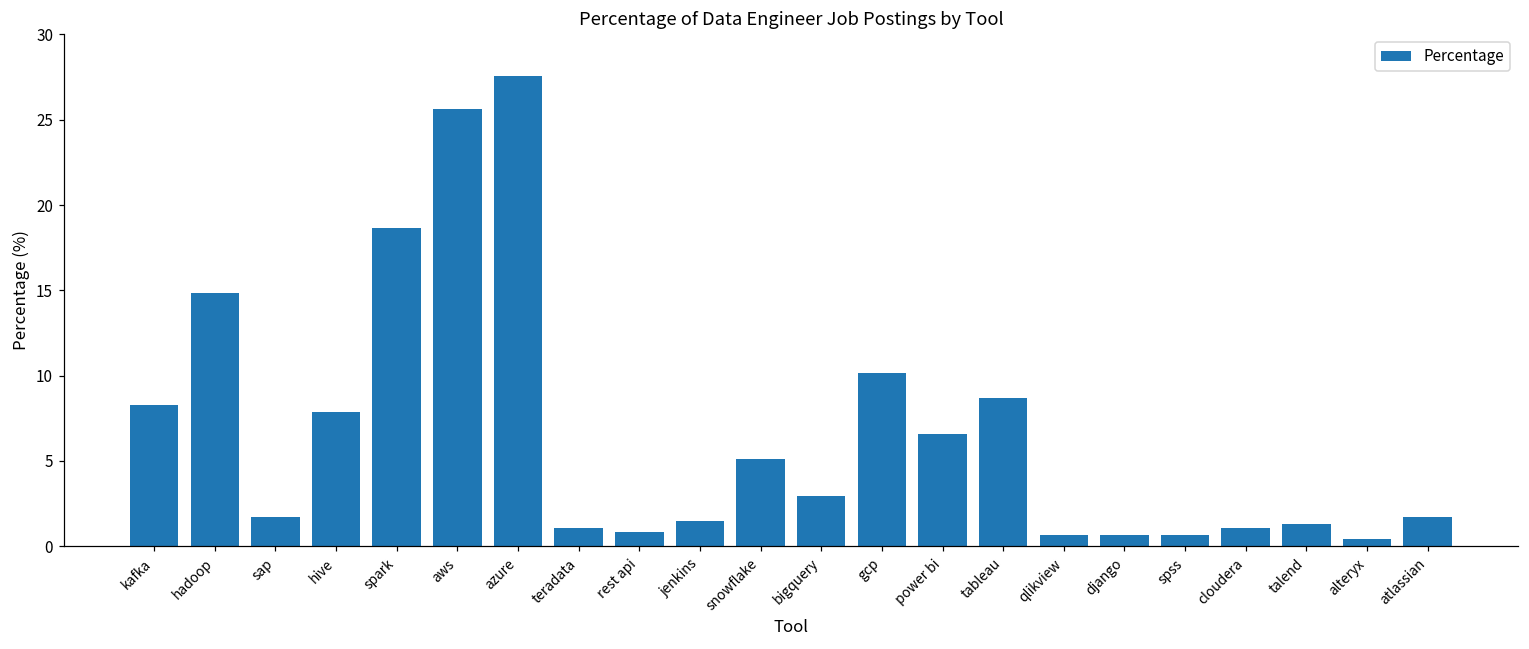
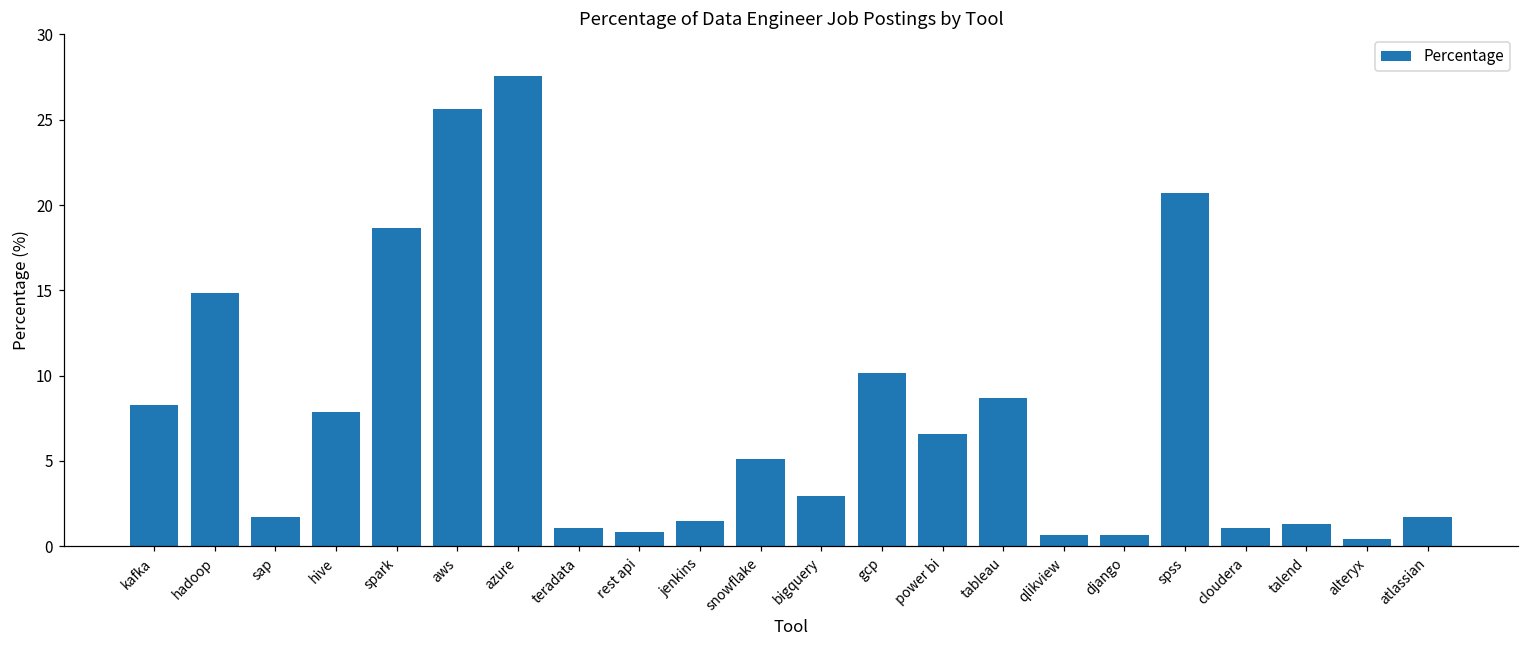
spss: 0.6 -> 20.7
